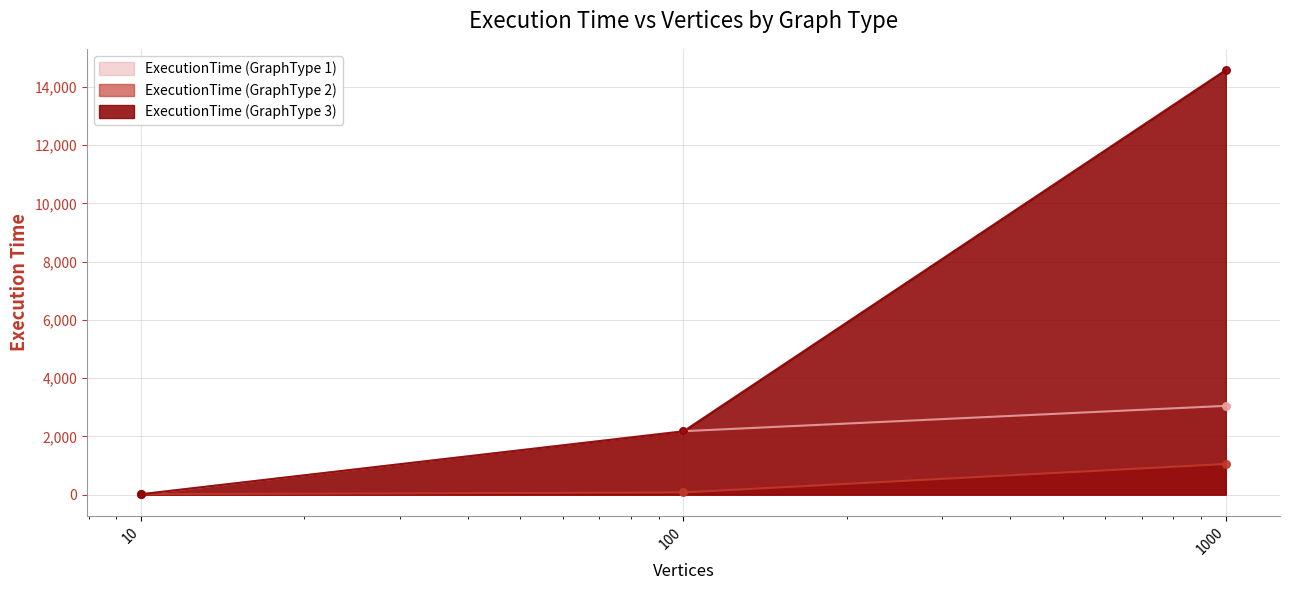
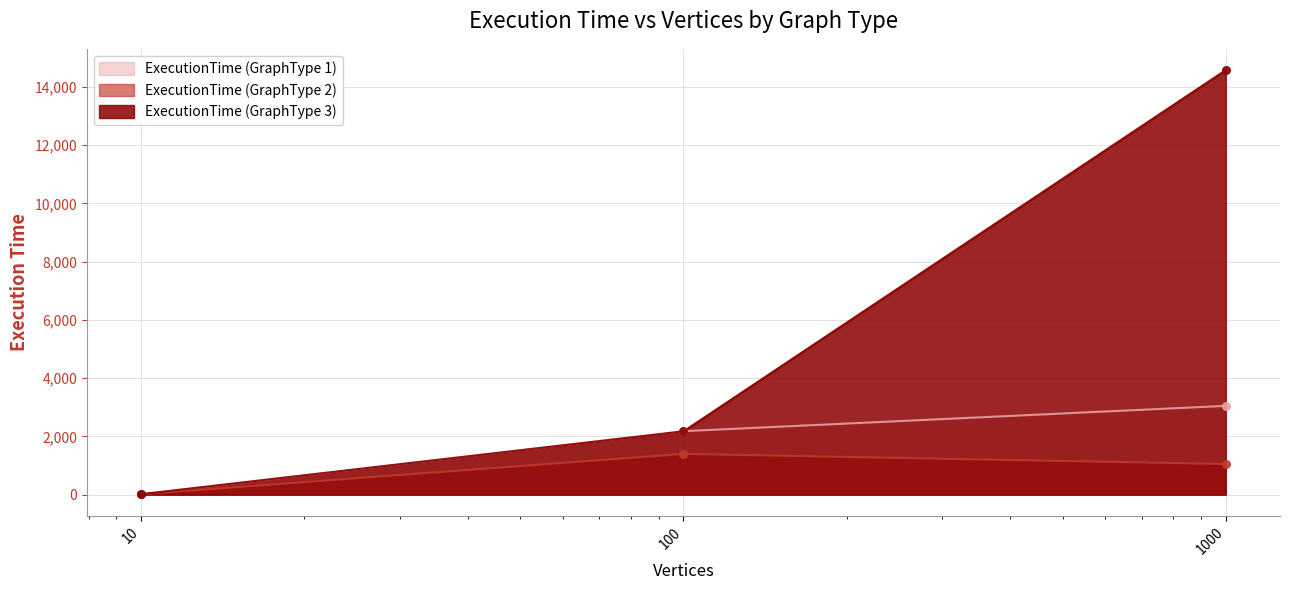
ExecutionTime (GraphType 2), 100: 100 -> 1,400
